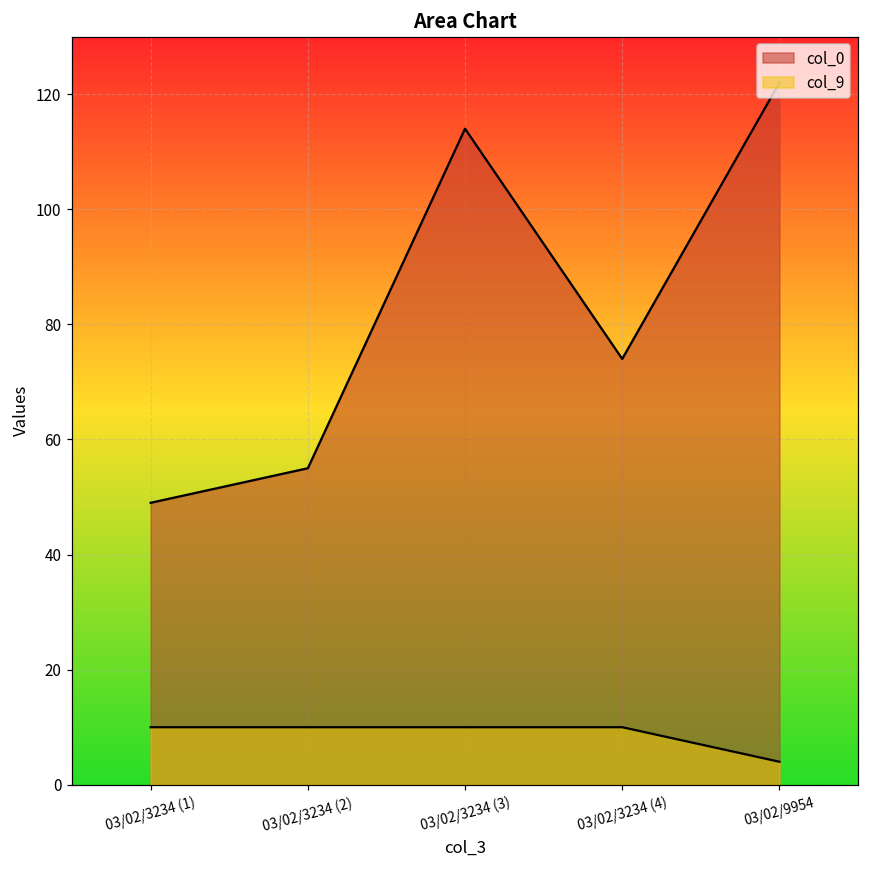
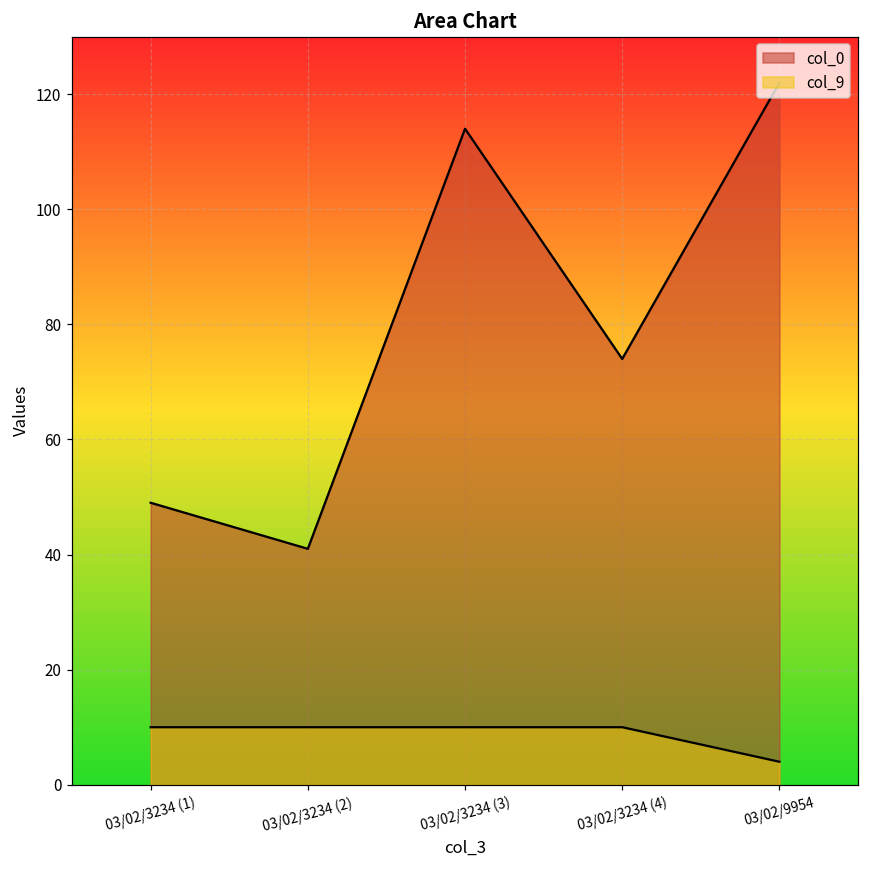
col_0, 03/02/3234 (2): 55 -> 41
